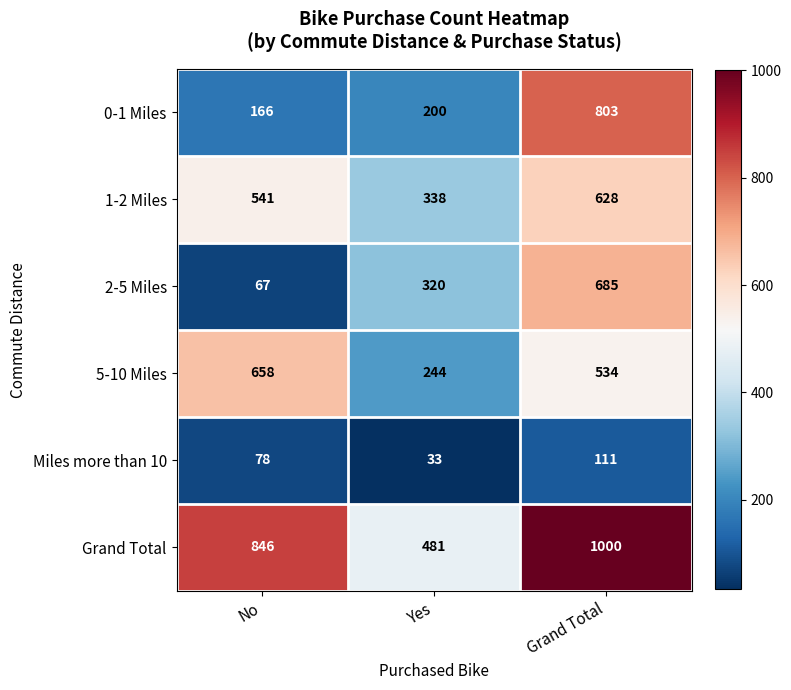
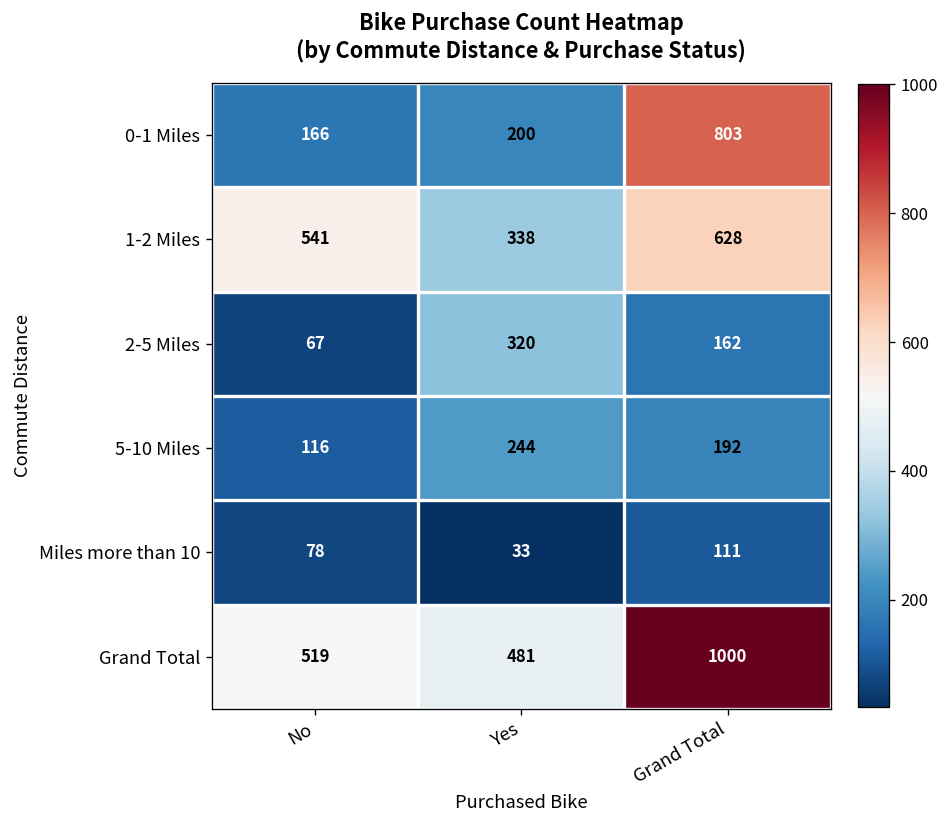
2-5 Miles, Grand Total: 685 -> 162
5-10 Miles, No: 658 -> 116
5-10 Miles, Grand Total: 534 -> 192
Grand Total, No: 846 -> 519
